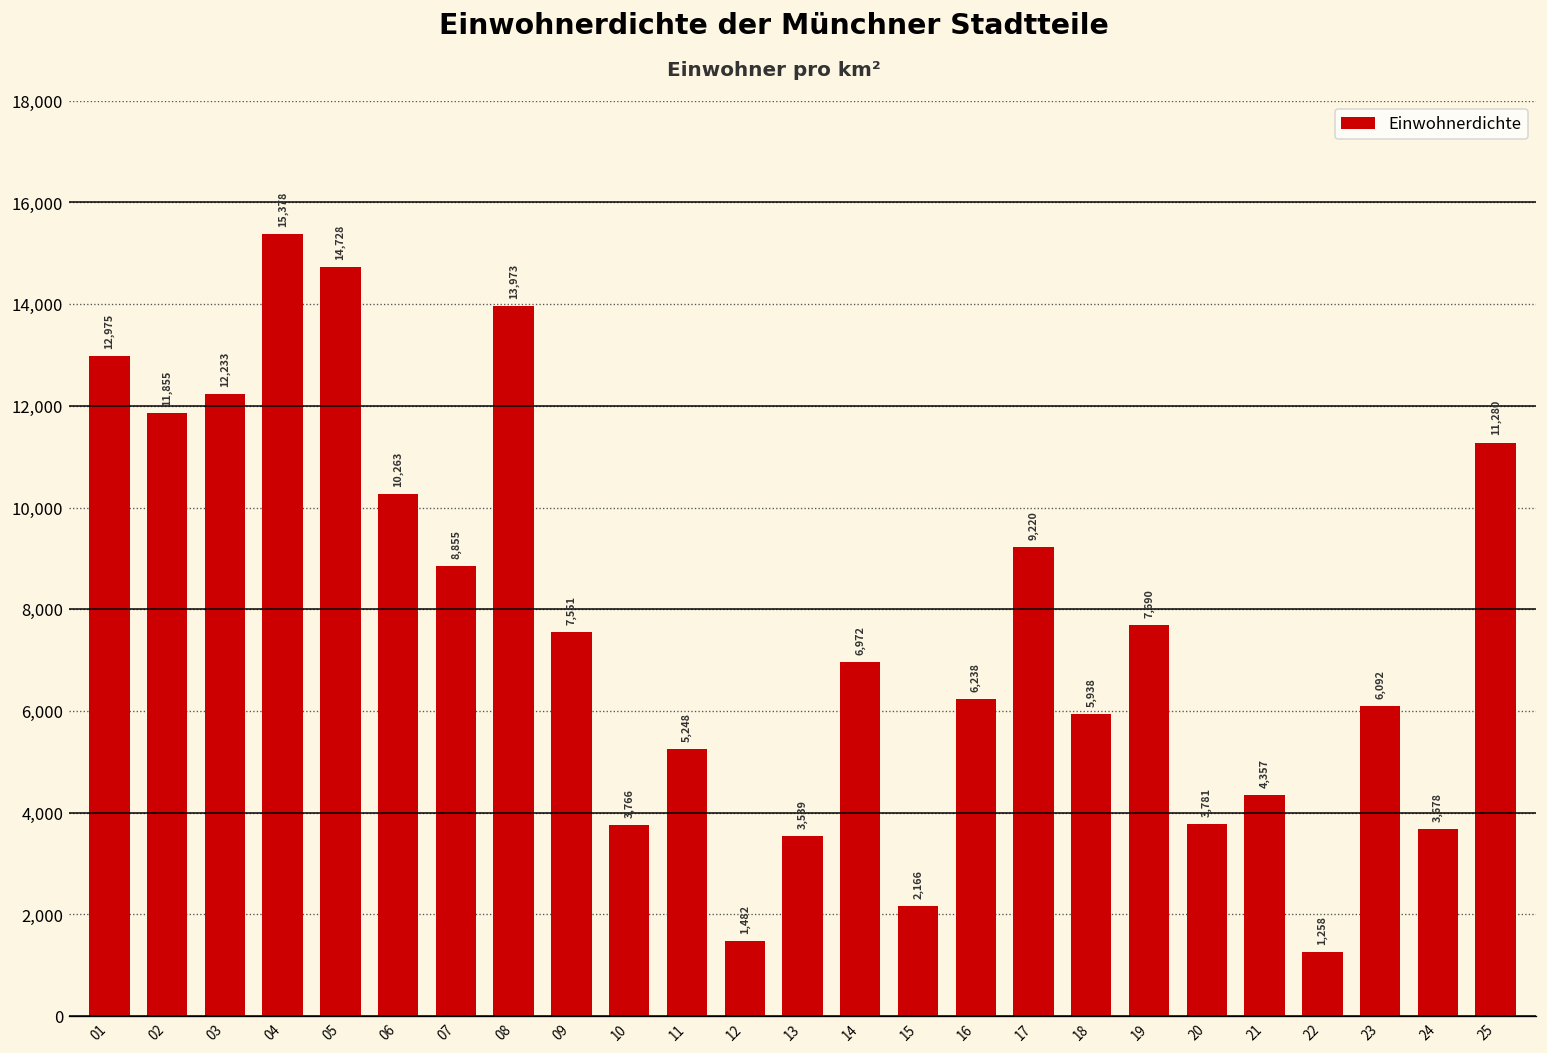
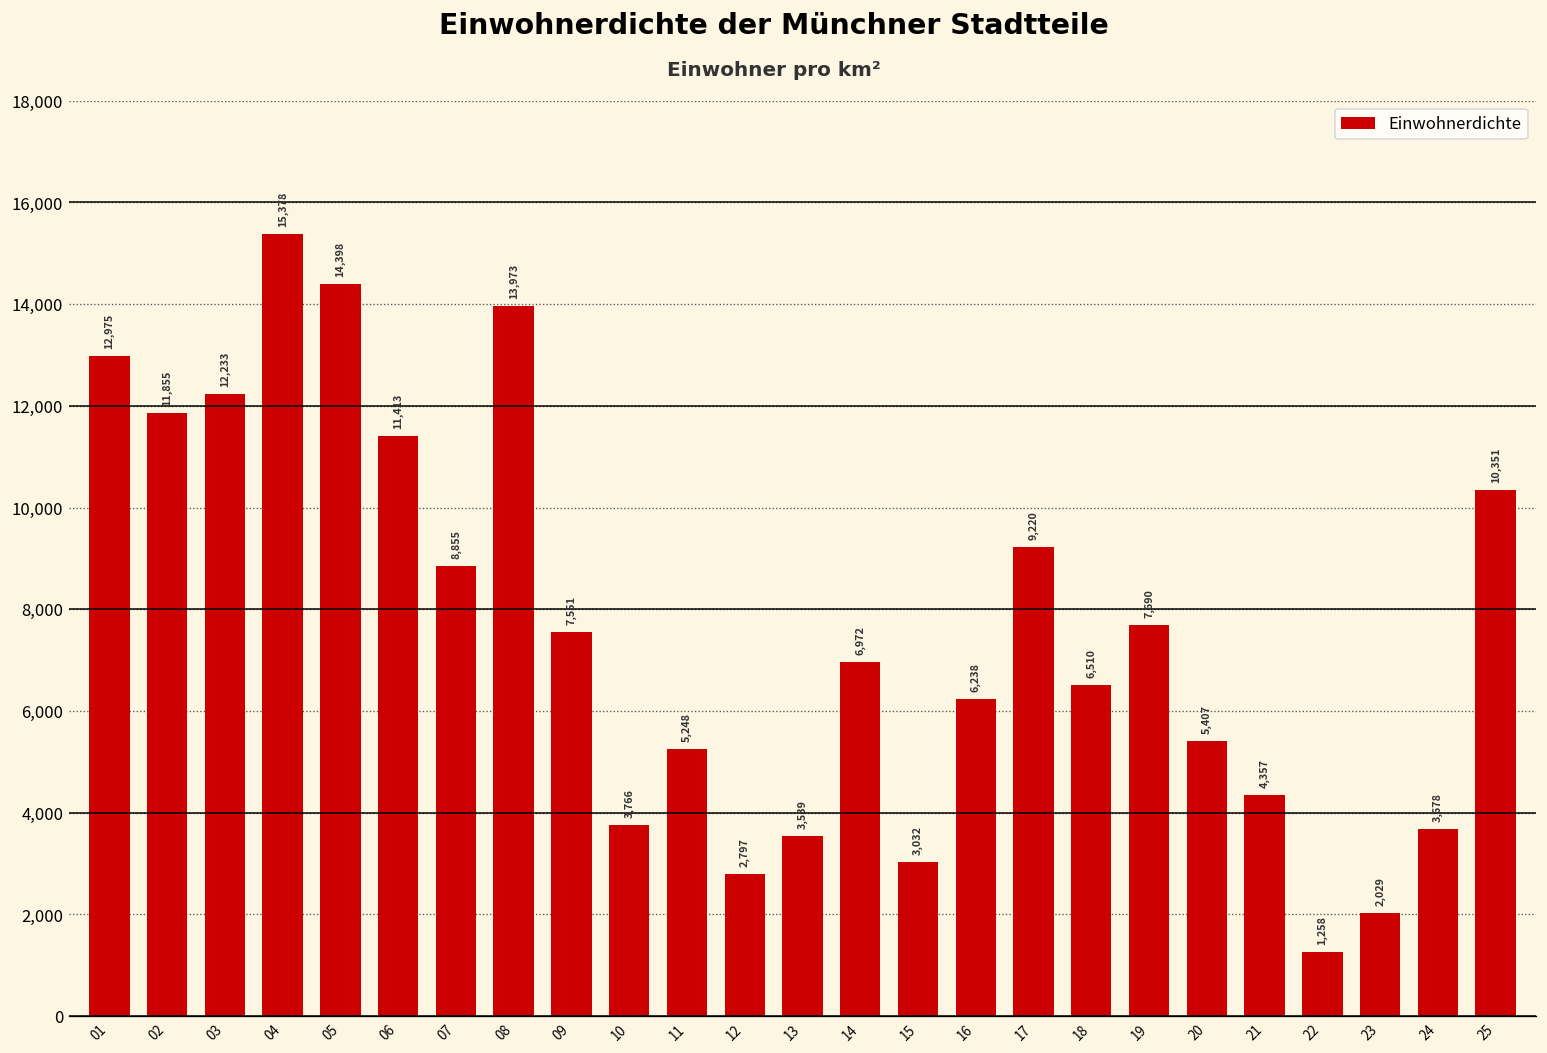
05: 14,728 -> 14,398
06: 10,263 -> 11,413
12: 1,482 -> 2,797
15: 2,166 -> 3,032
18: 5,938 -> 6,510
20: 3,781 -> 5,407
23: 6,092 -> 2,029
25: 11,280 -> 10,351
